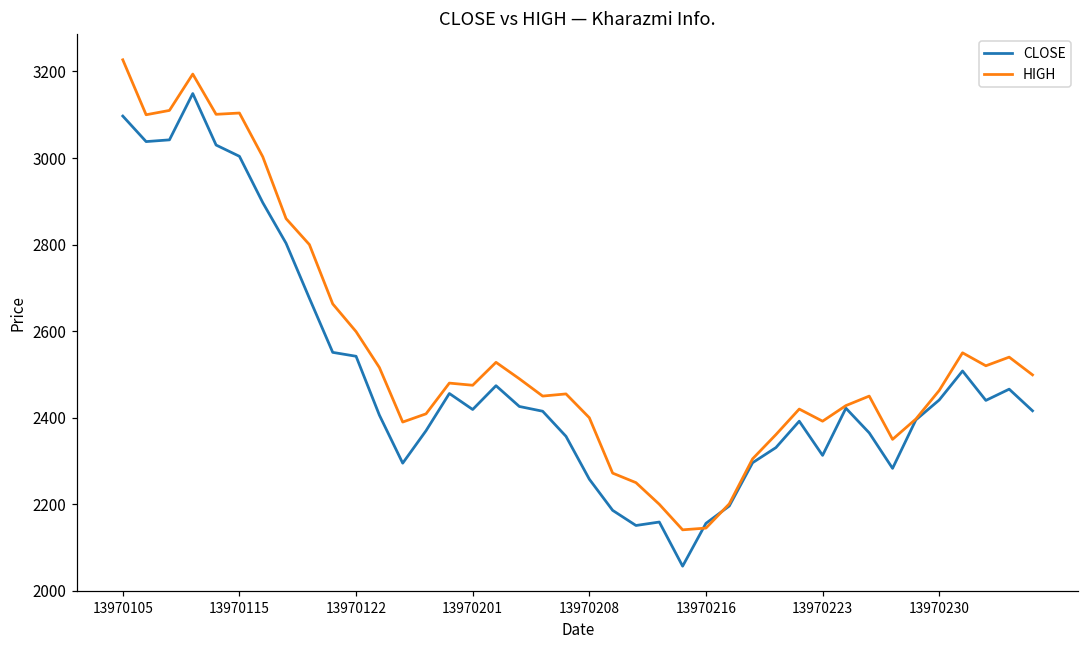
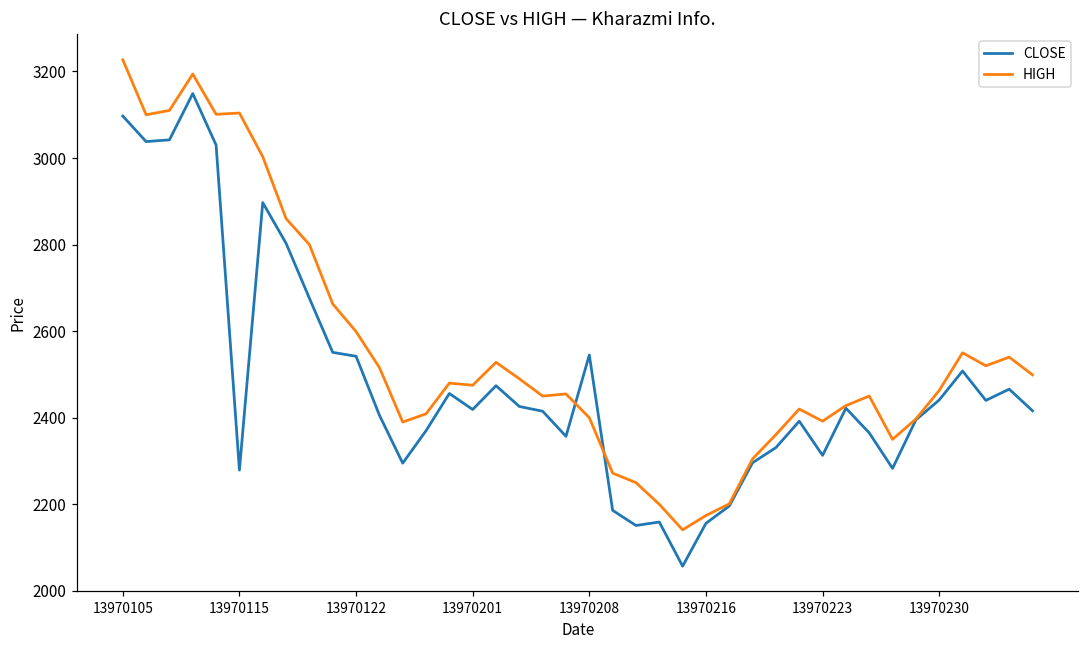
CLOSE, 13970115: 3000 -> 2280
CLOSE, 13970208: 2260 -> 2550
HIGH, 13970216: 2150 -> 2170
